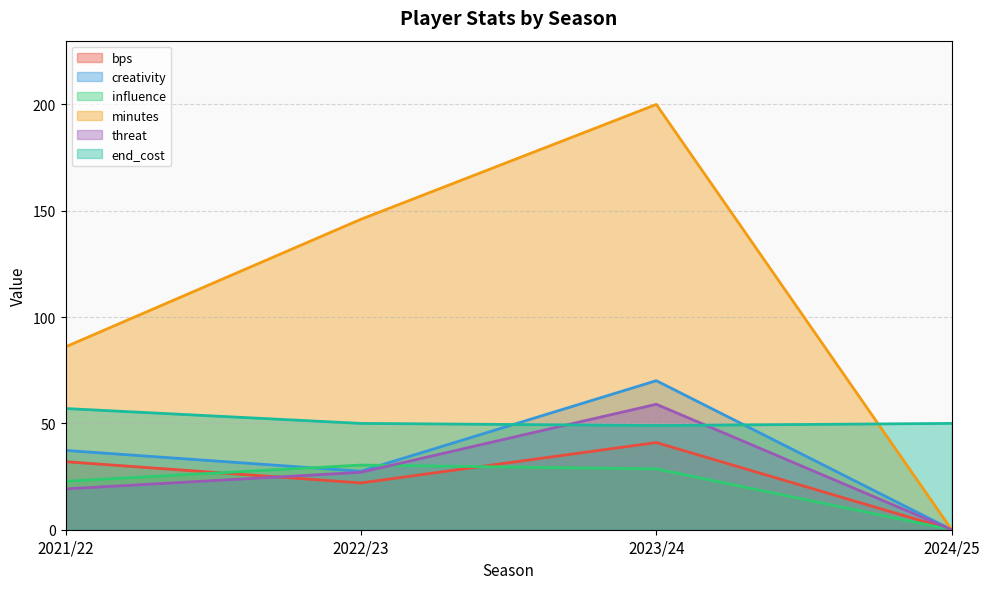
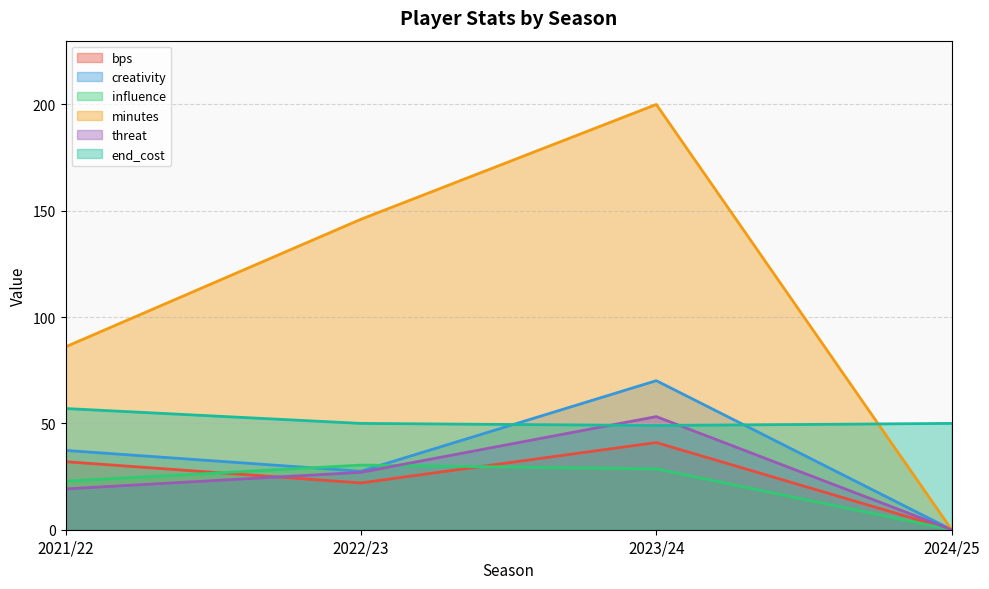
threat, 2023/24: 59 -> 53
